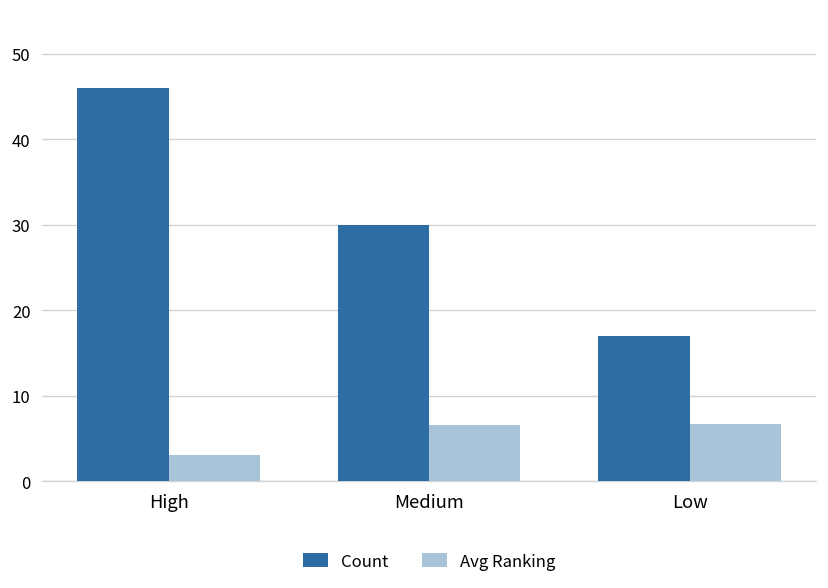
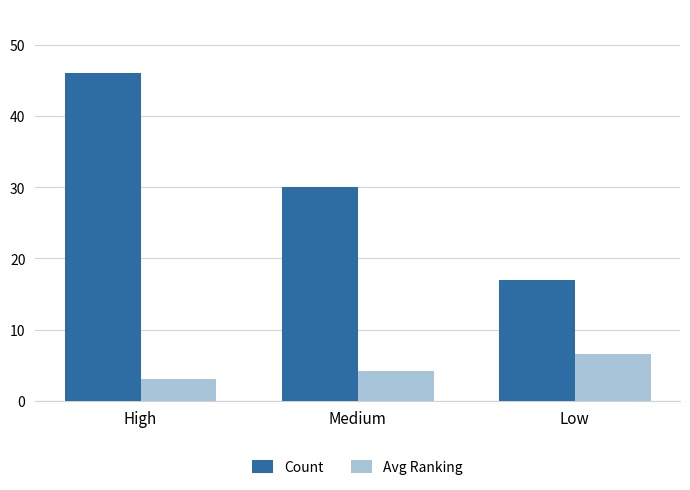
Avg Ranking, Medium: 7 -> 4
